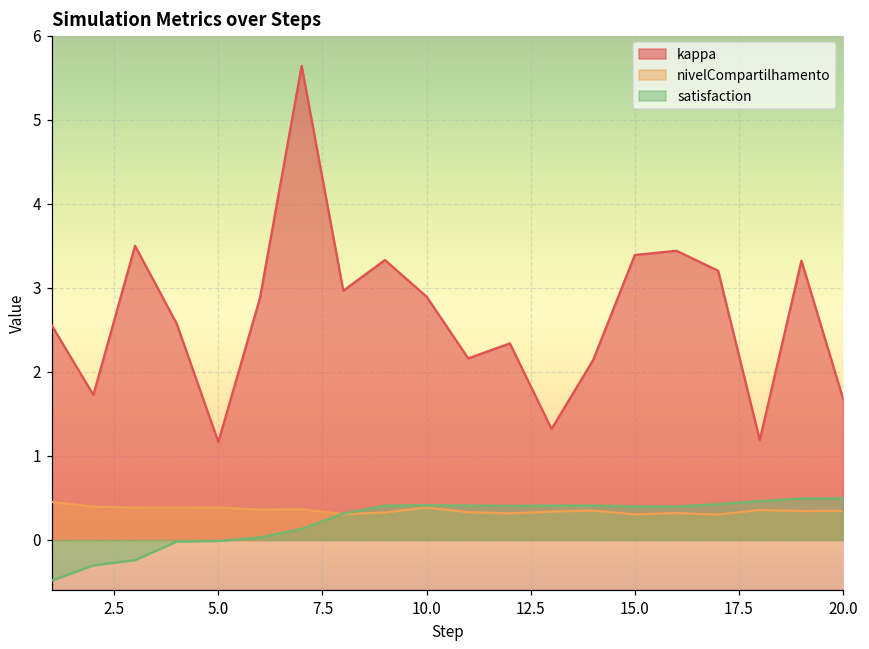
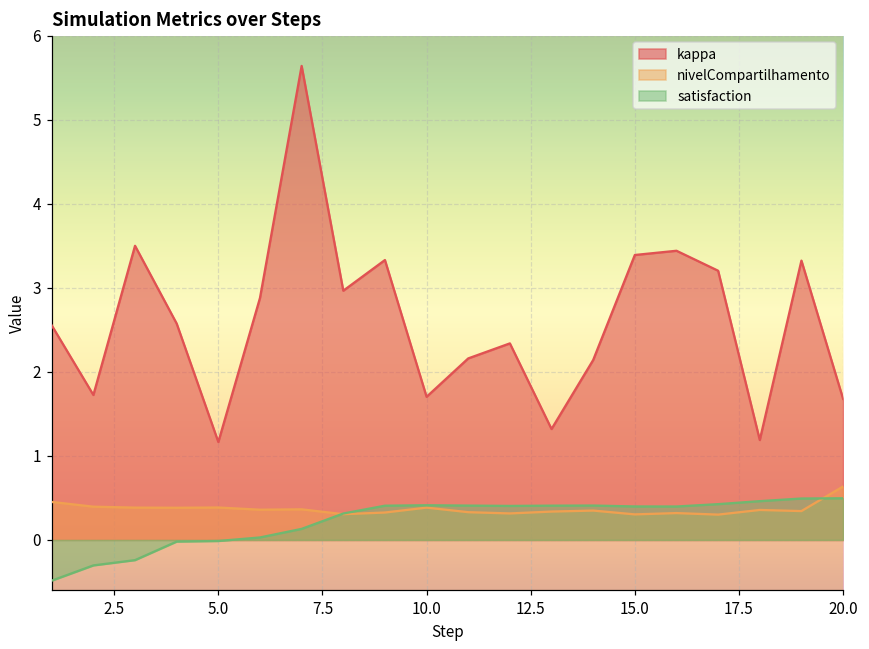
kappa, 10.0: 2.9 -> 1.7
nivelCompartilhamento, 20.0: 0.3 -> 0.6
